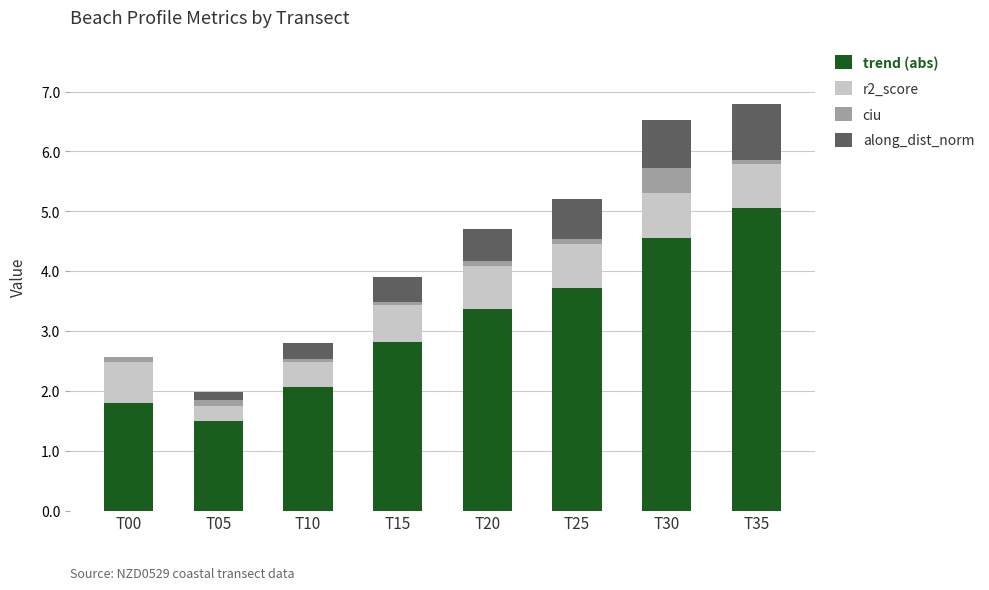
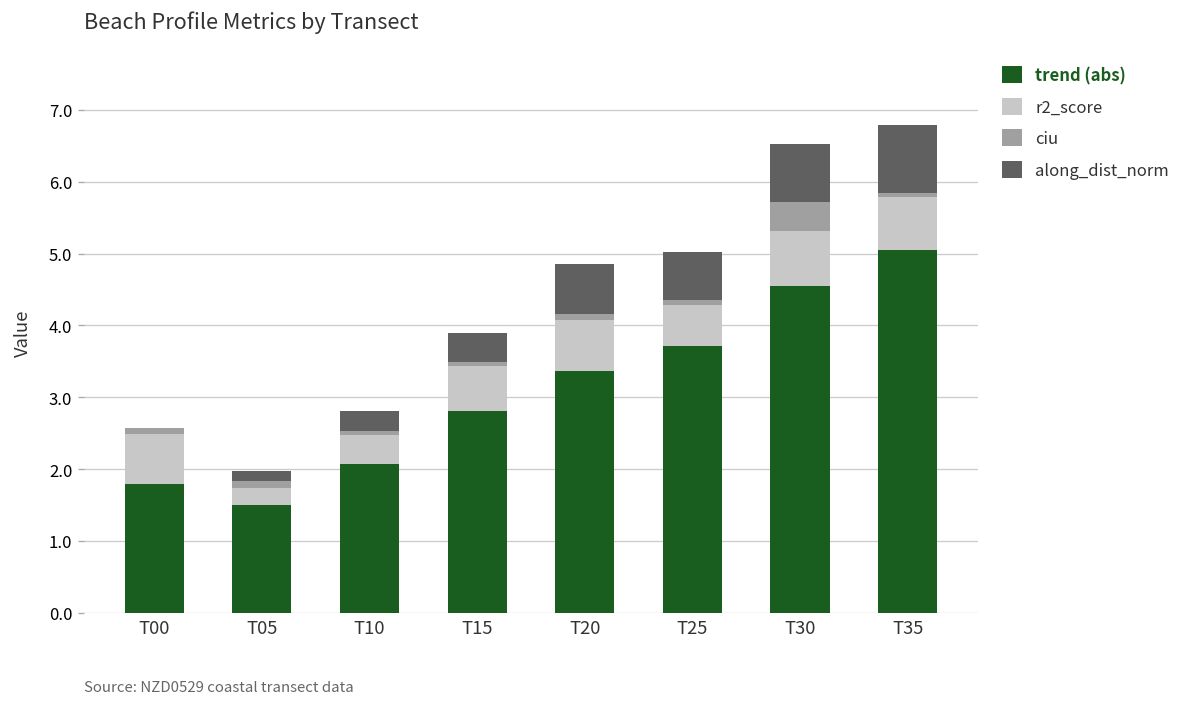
along_dist_norm, T20: 0.5 -> 0.7
r2_score, T25: 0.7 -> 0.6
